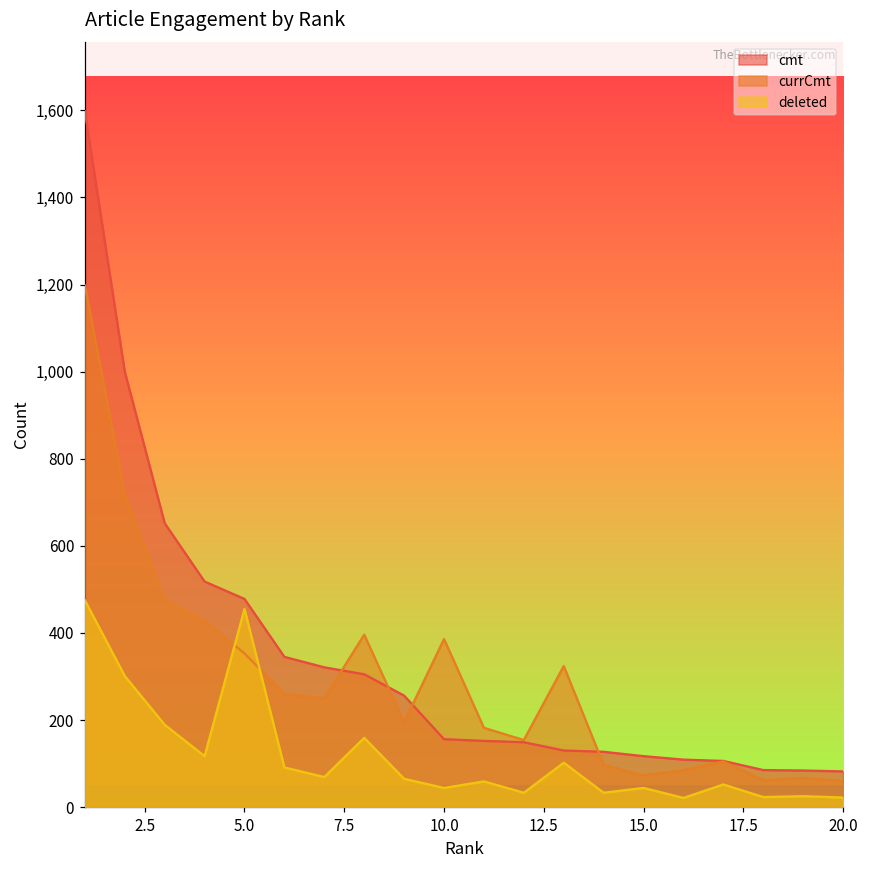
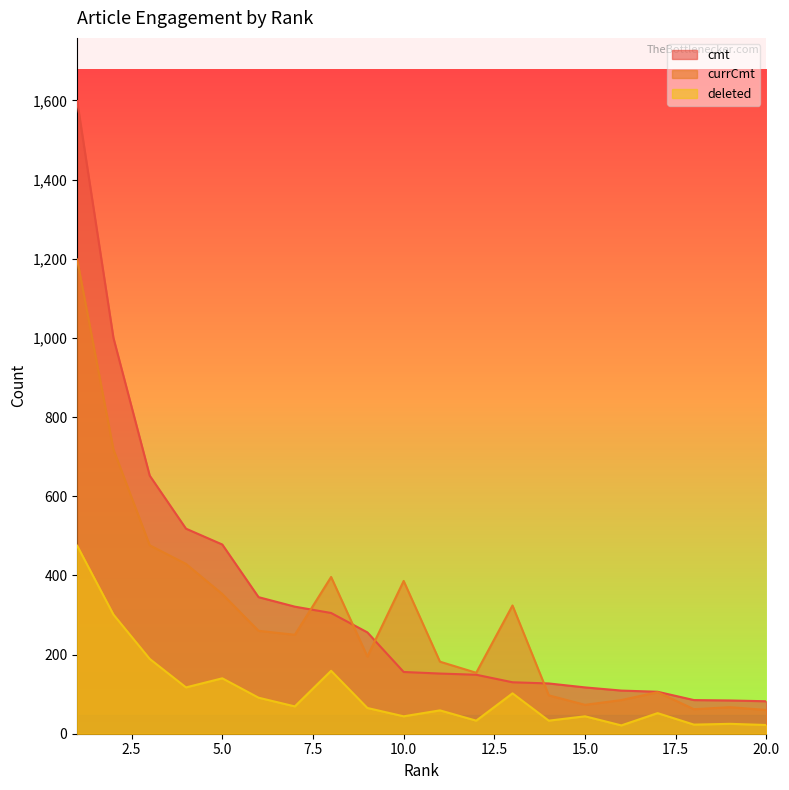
deleted, 5.0: 460 -> 140
